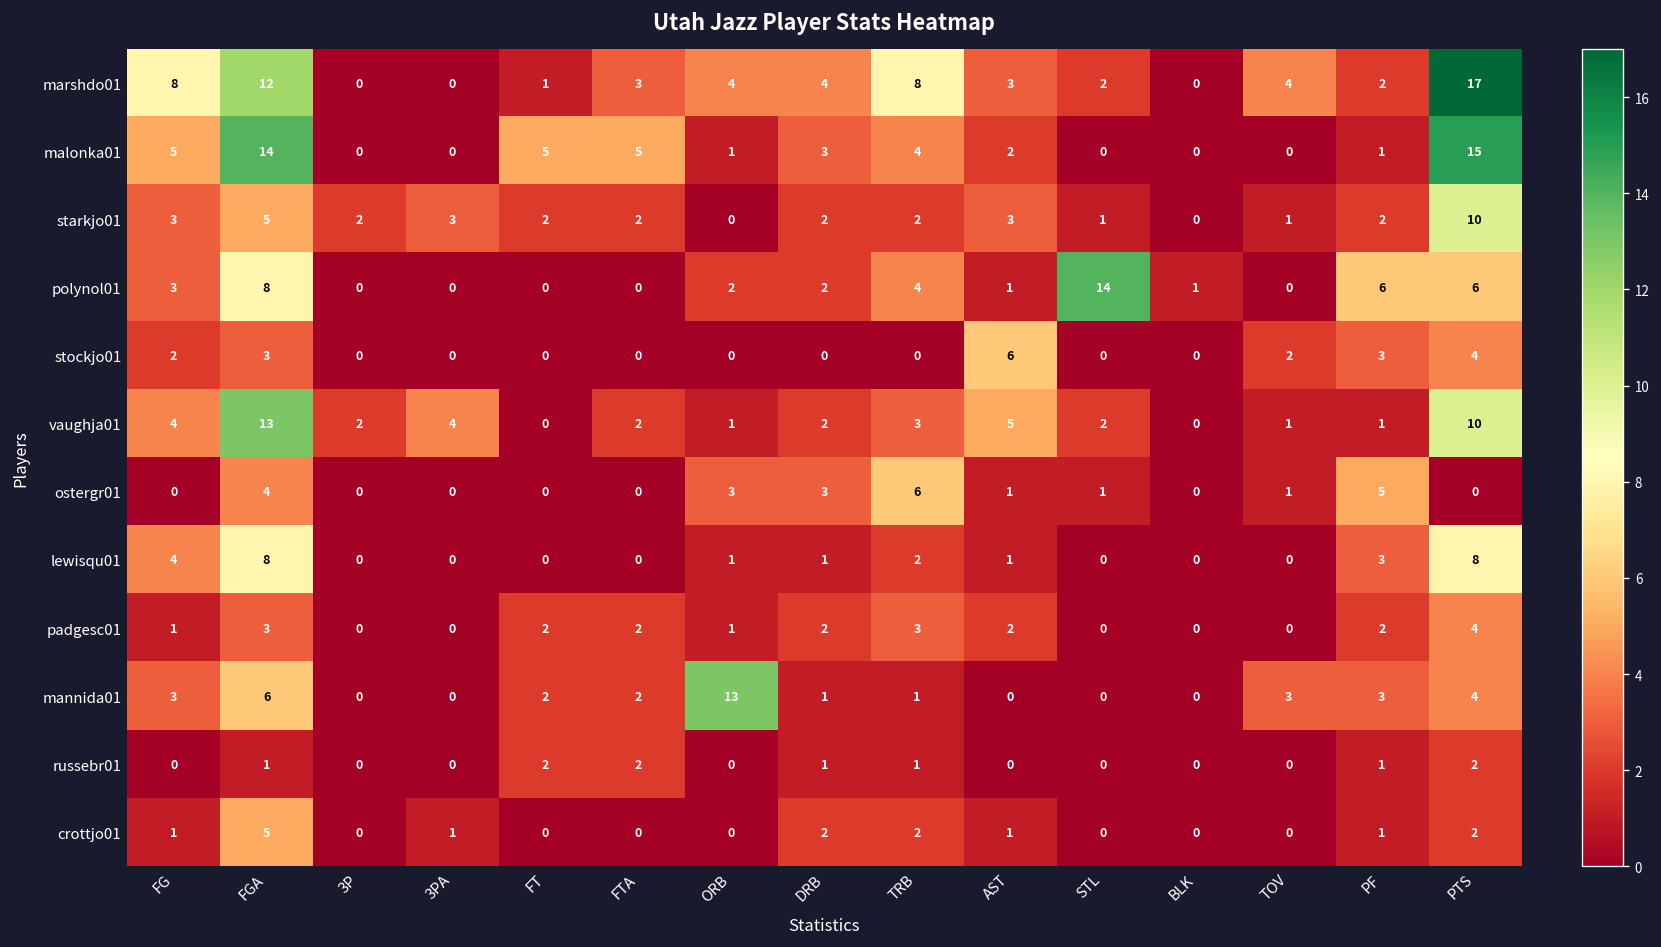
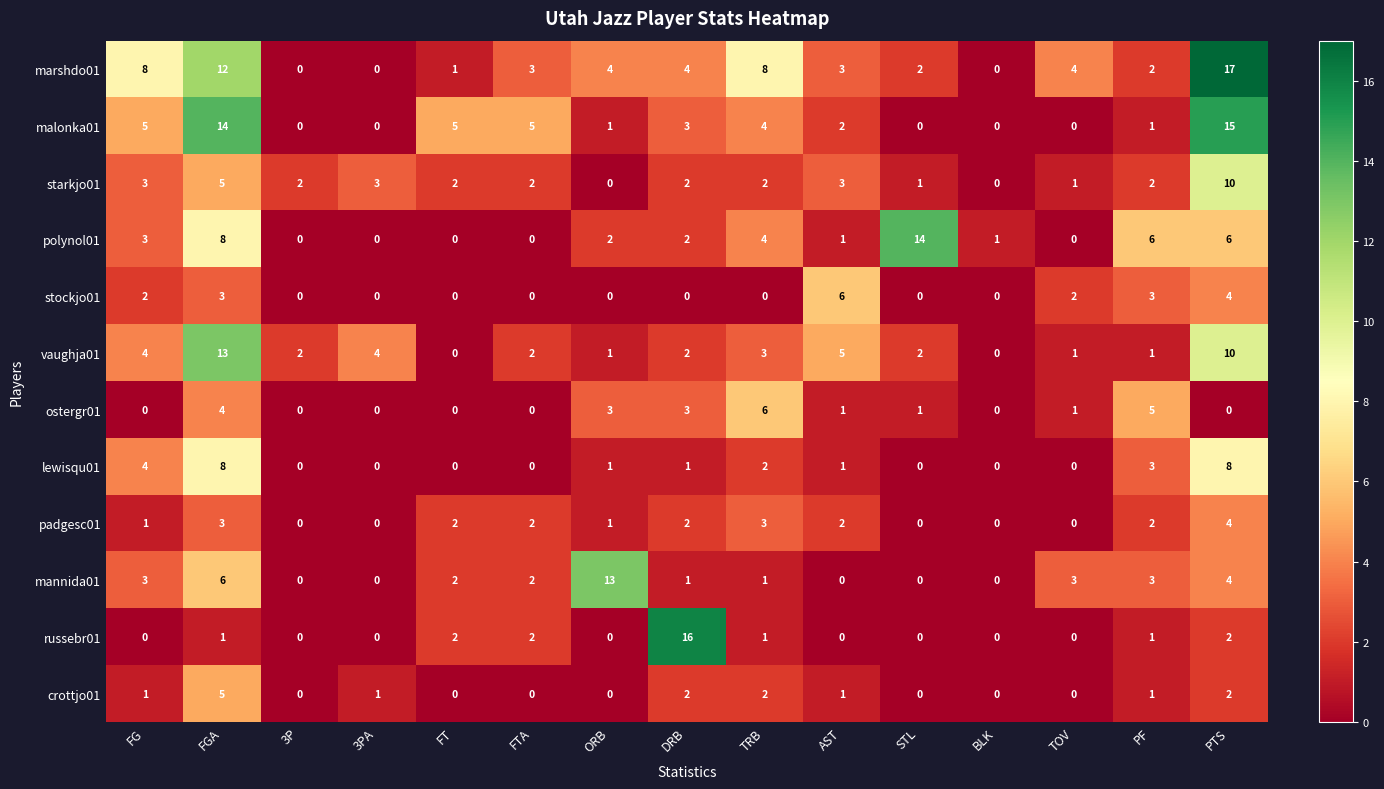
russebr01, DRB: 1 -> 16
